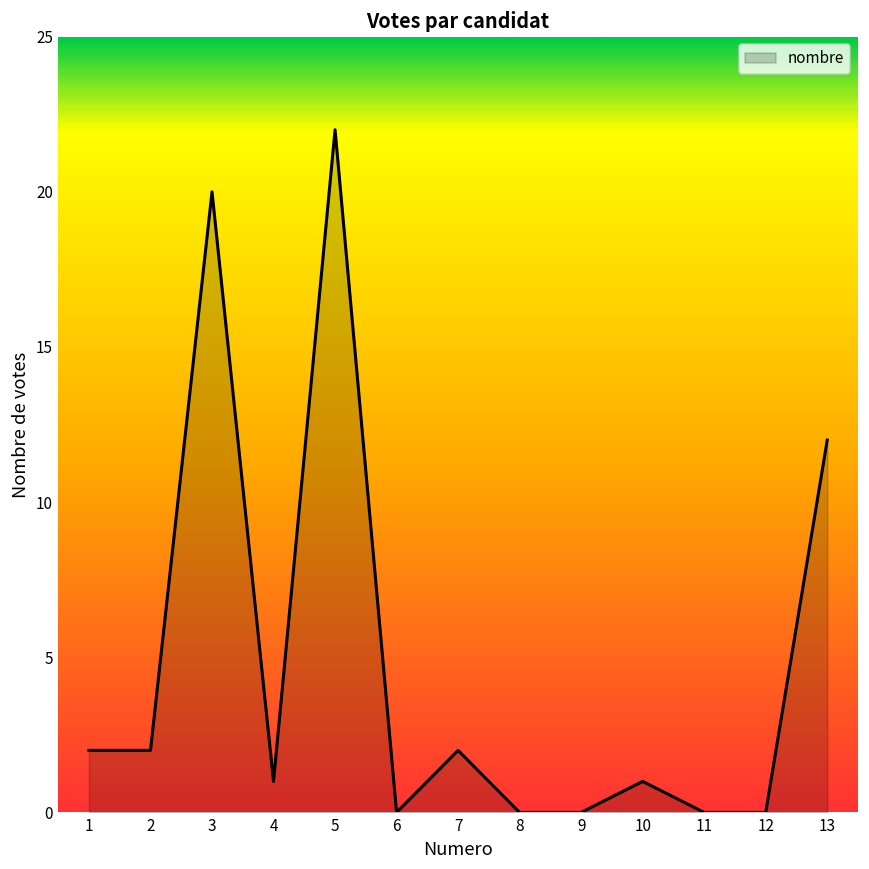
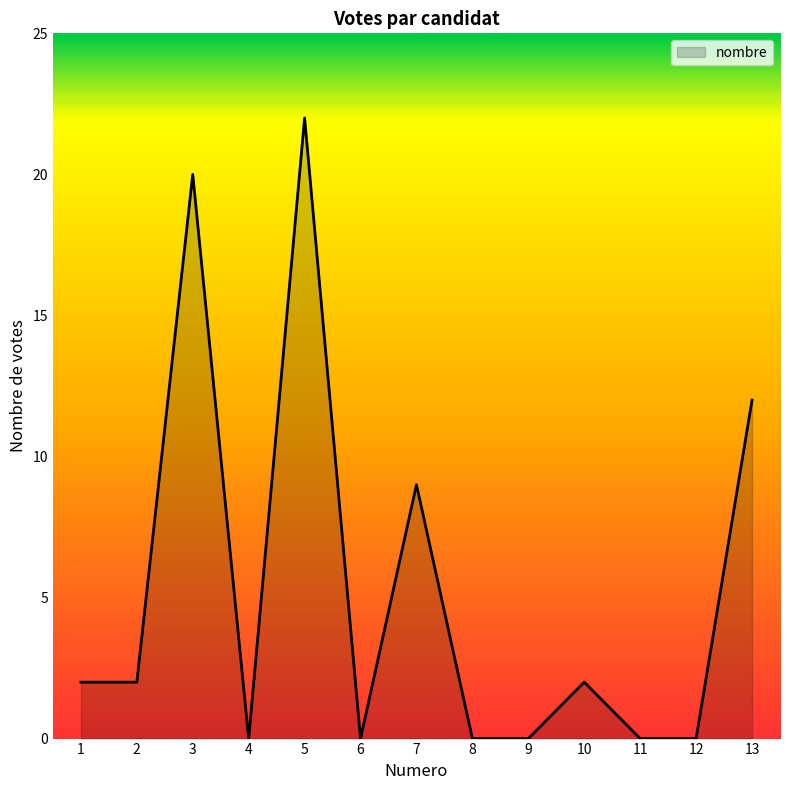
4: 1 -> 0
7: 2 -> 9
10: 1 -> 2
